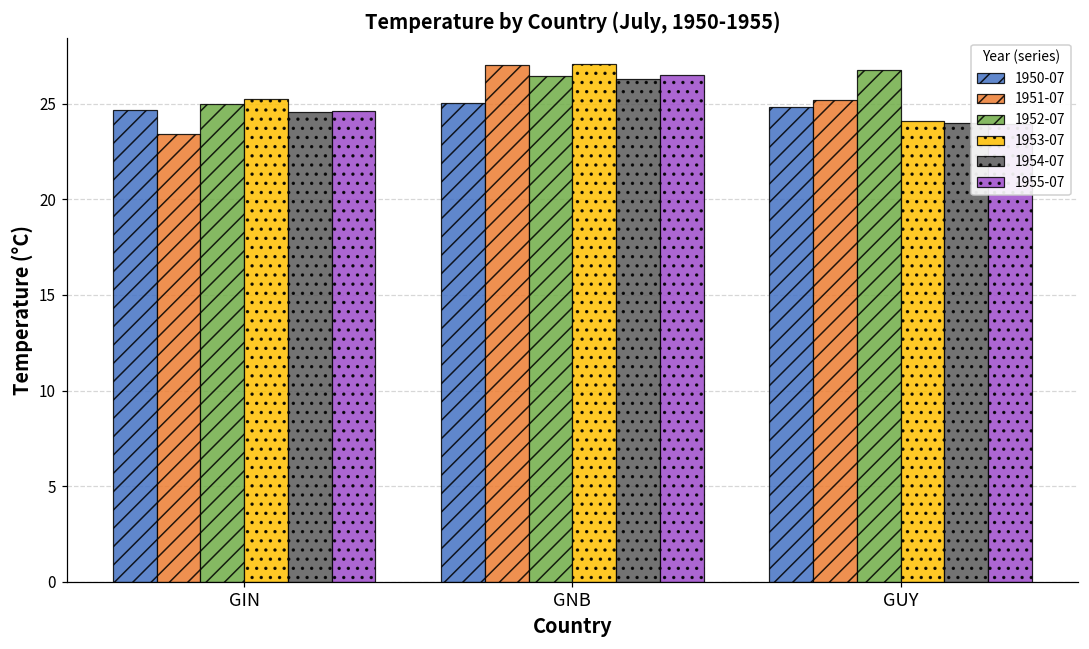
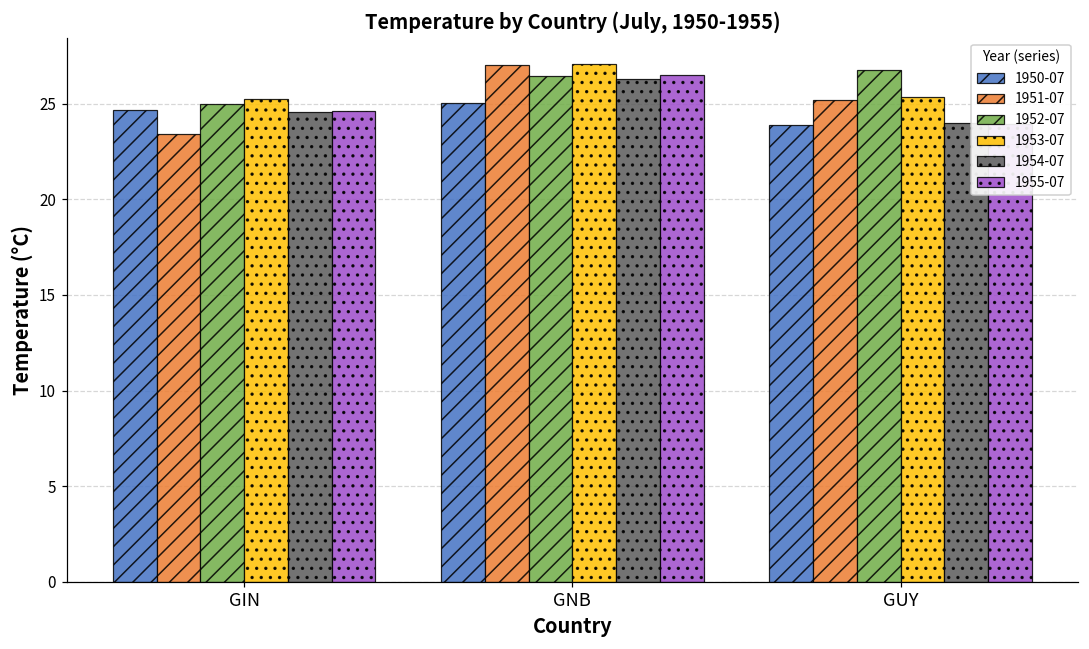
1950-07, GUY: 24.8 -> 23.9
1953-07, GUY: 24.1 -> 25.3
